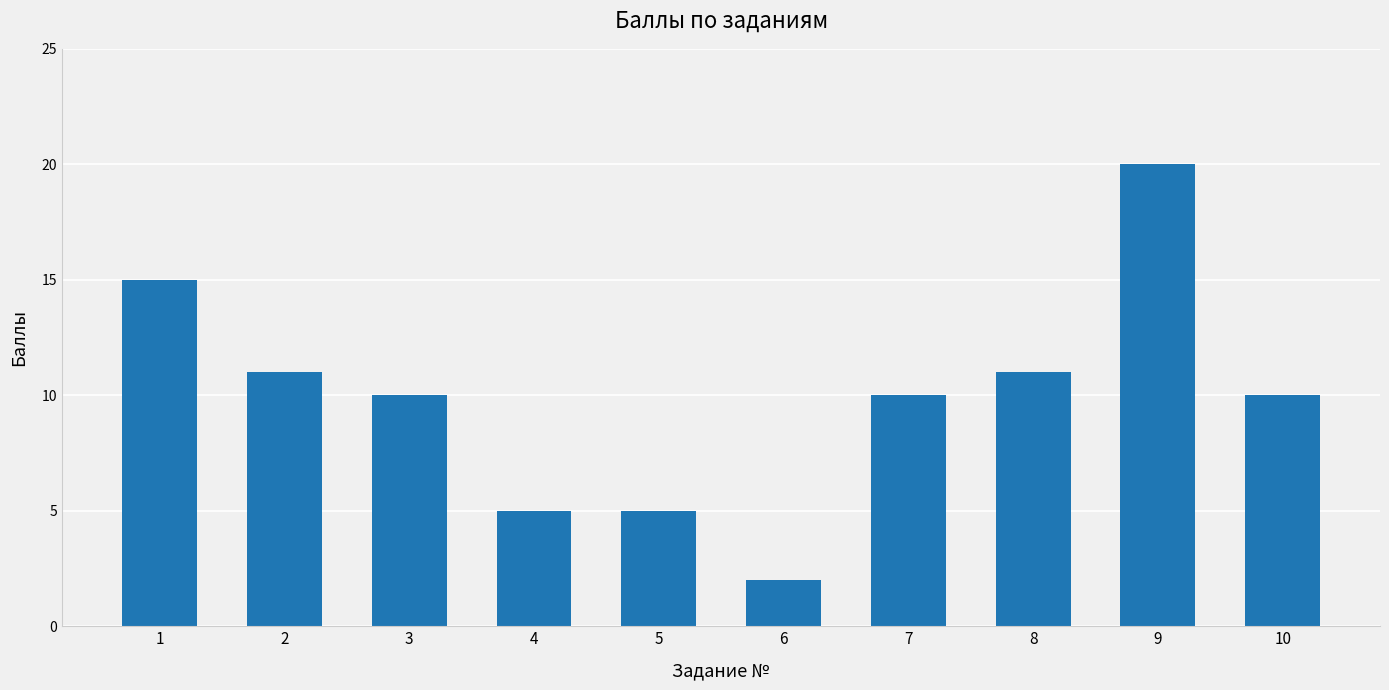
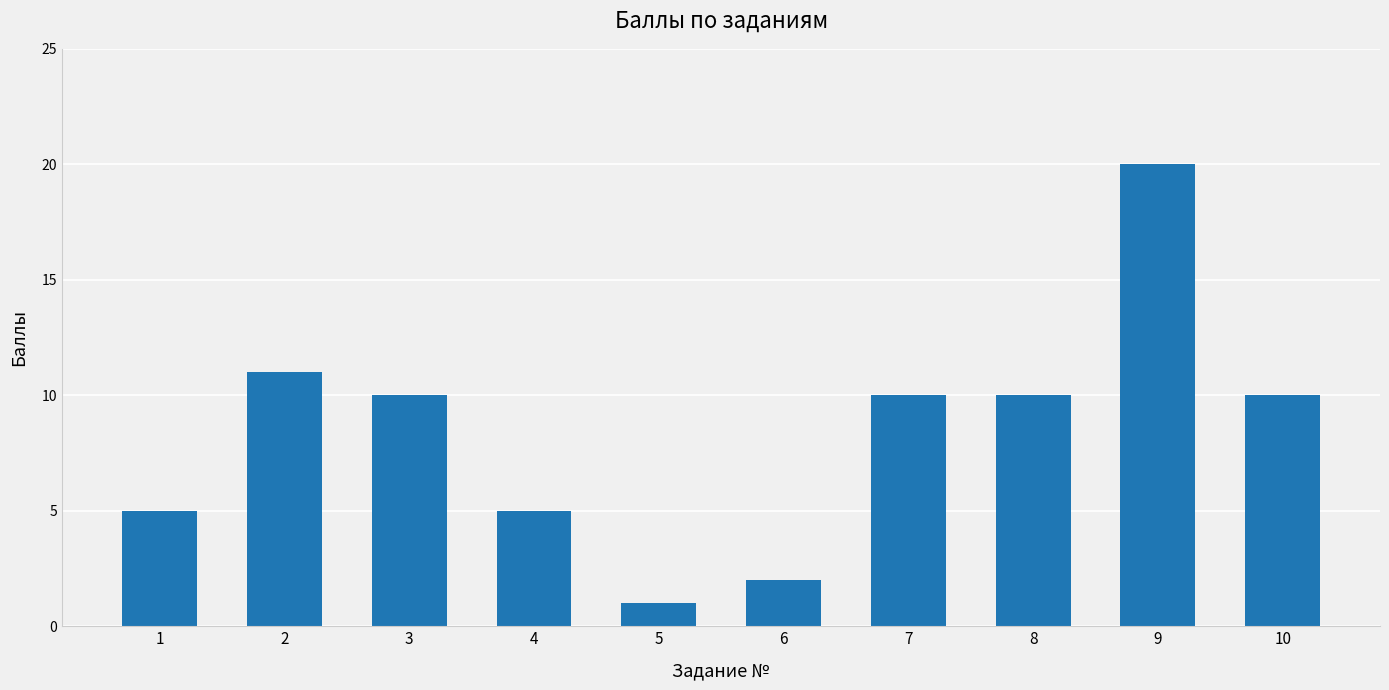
1: 15 -> 5
5: 5 -> 1
8: 11 -> 10
